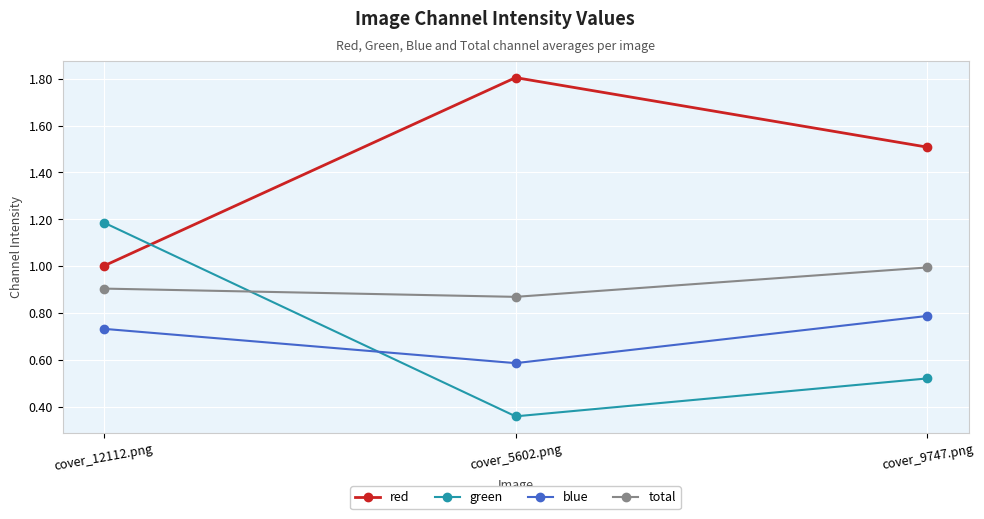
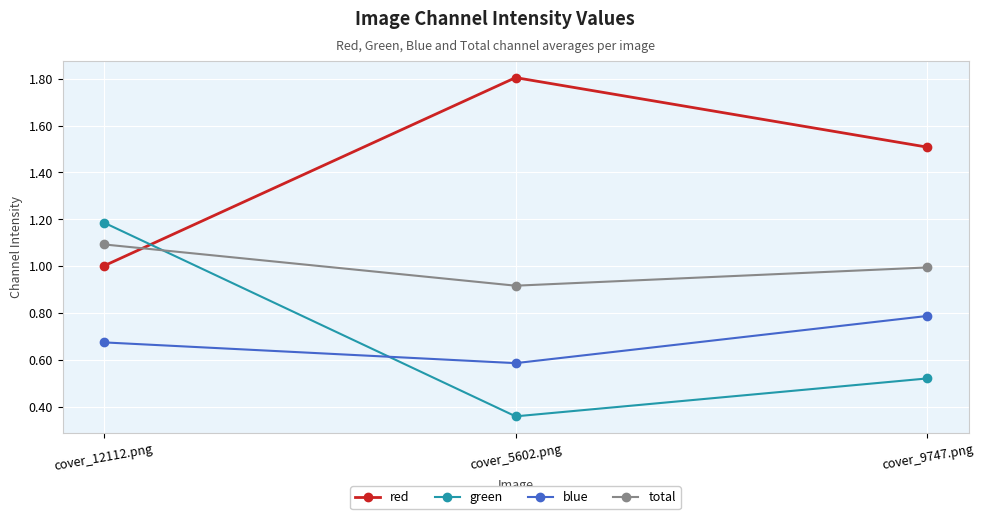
blue, cover_12112.png: 0.73 -> 0.67
total, cover_12112.png: 0.90 -> 1.09
total, cover_5602.png: 0.87 -> 0.92
